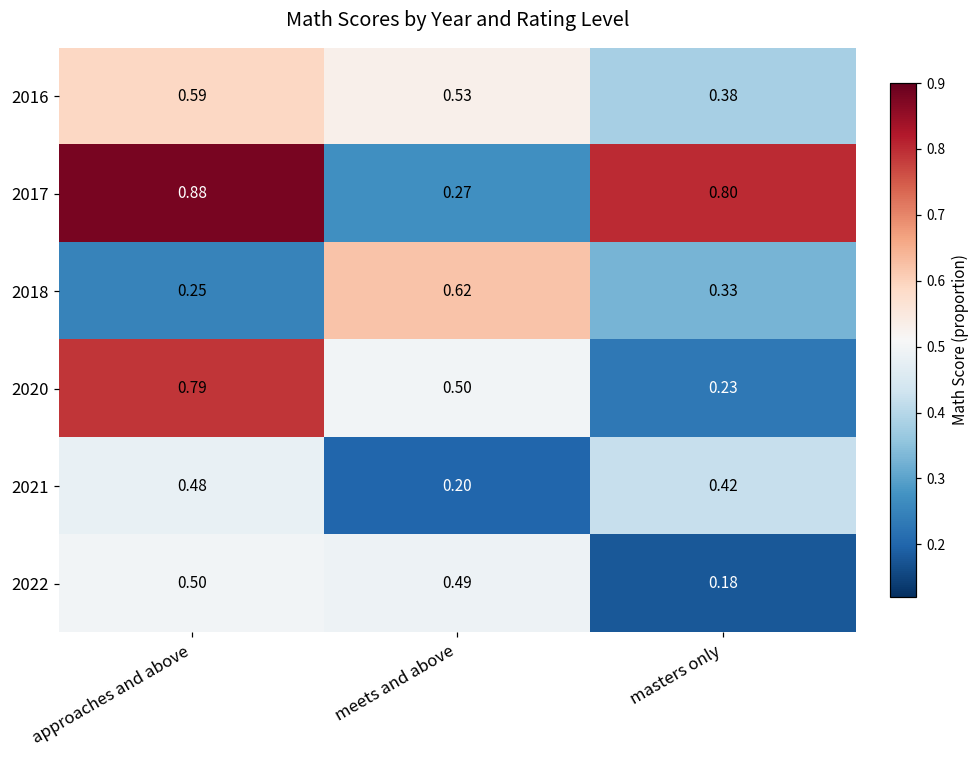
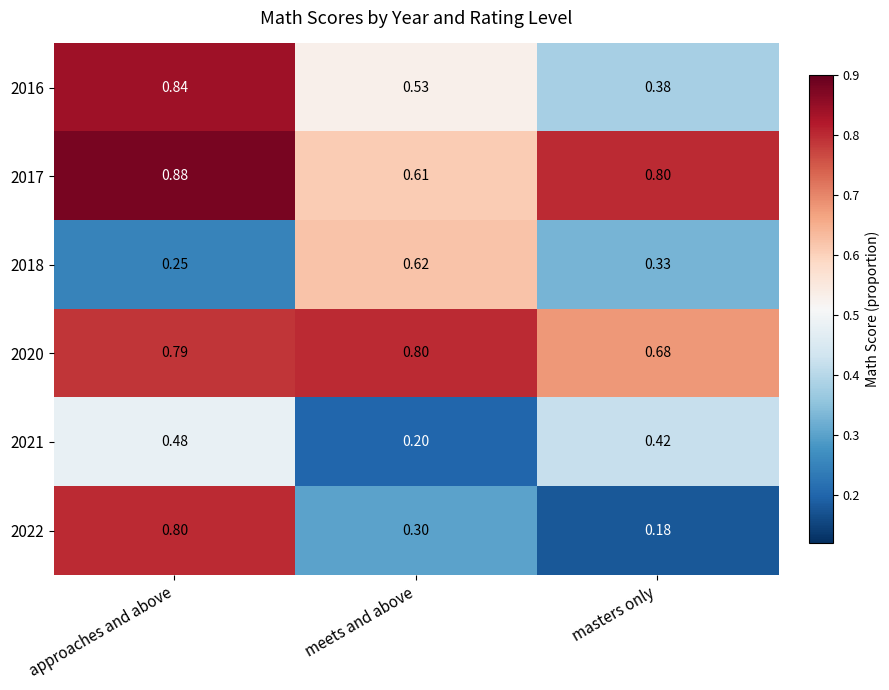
2016, approaches and above: 0.59 -> 0.84
2017, meets and above: 0.27 -> 0.61
2020, meets and above: 0.50 -> 0.80
2020, masters only: 0.23 -> 0.68
2022, approaches and above: 0.50 -> 0.80
2022, meets and above: 0.49 -> 0.30
